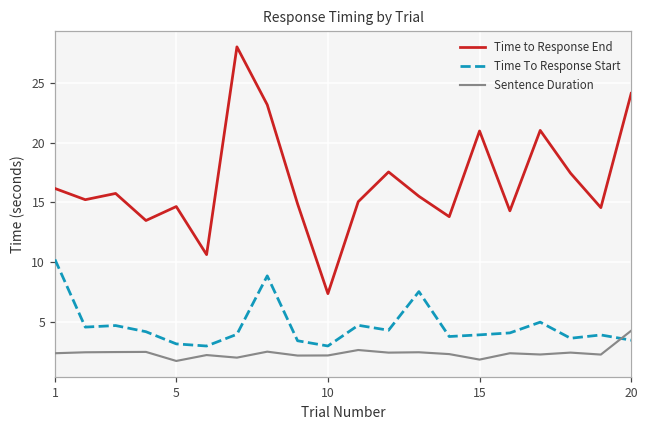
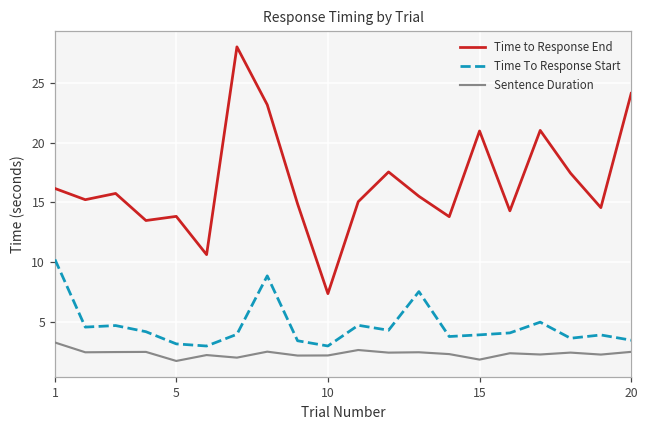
Sentence Duration, 1: 2.4 -> 3.3
Time to Response End, 5: 14.7 -> 13.8
Sentence Duration, 20: 4.3 -> 2.5
